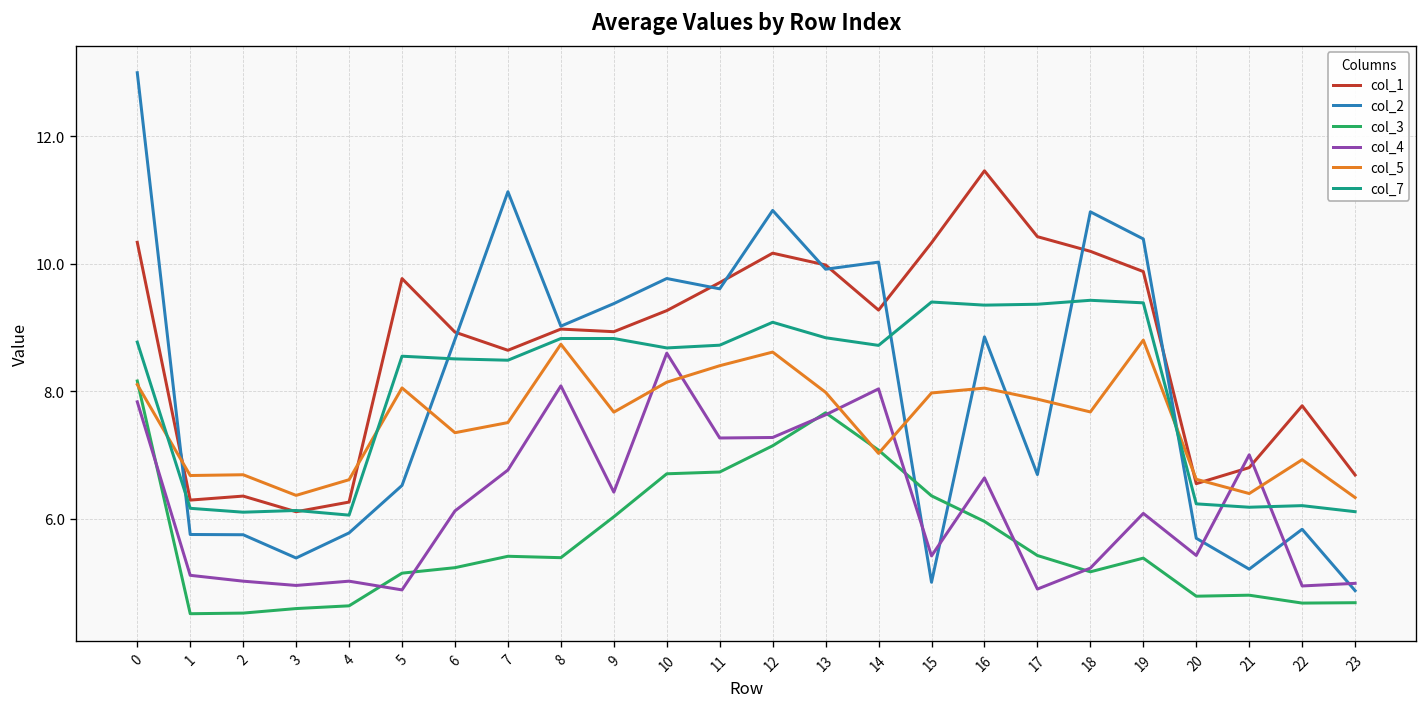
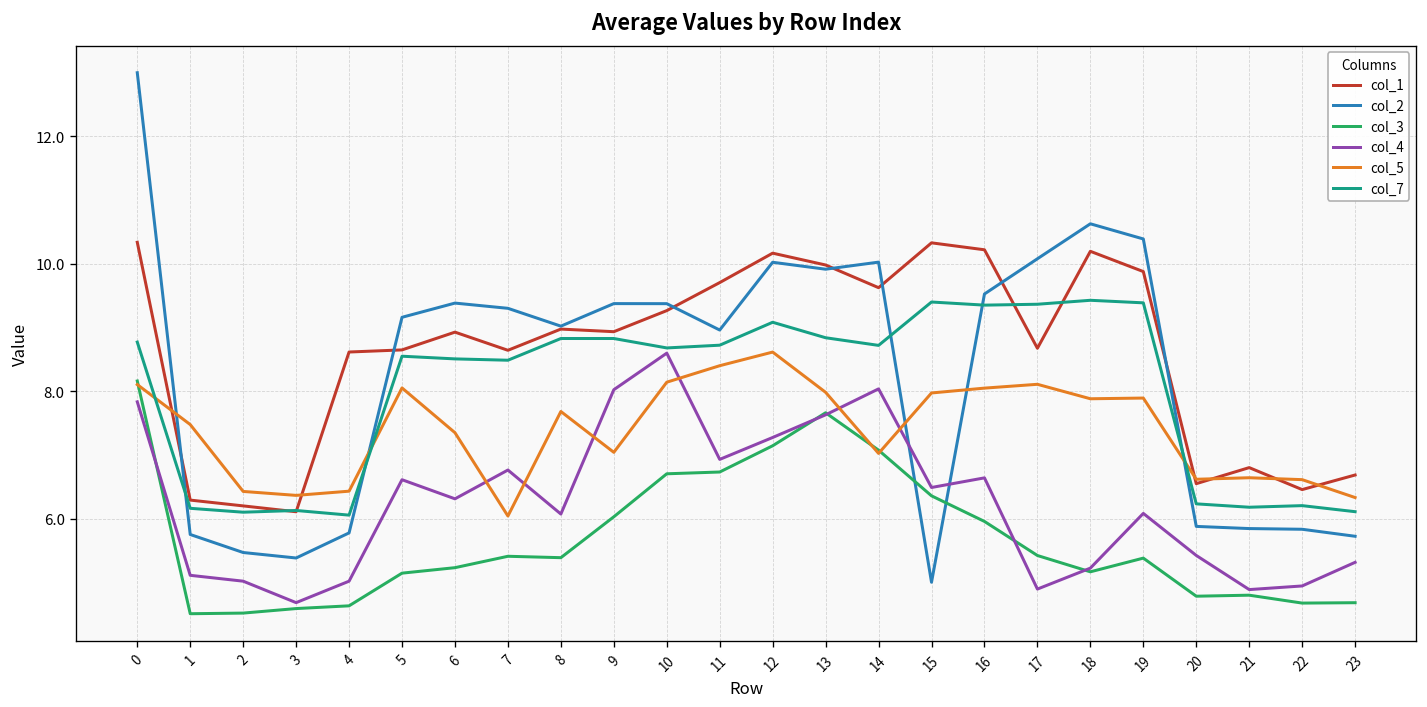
col_5, 1: 6.7 -> 7.5
col_1, 2: 6.4 -> 6.2
col_2, 2: 5.7 -> 5.5
col_5, 2: 6.7 -> 6.4
col_4, 3: 5.0 -> 4.7
col_1, 4: 6.3 -> 8.6
col_5, 4: 6.6 -> 6.4
col_1, 5: 9.8 -> 8.6
col_2, 5: 6.5 -> 9.2
col_4, 5: 4.9 -> 6.6
col_2, 6: 8.8 -> 9.4
col_4, 6: 6.1 -> 6.3
col_2, 7: 11.1 -> 9.3
col_5, 7: 7.5 -> 6.0
col_4, 8: 8.1 -> 6.1
col_5, 8: 8.7 -> 7.7
col_4, 9: 6.4 -> 8.0
col_5, 9: 7.7 -> 7.0
col_2, 10: 9.8 -> 9.4
col_2, 11: 9.6 -> 9.0
col_4, 11: 7.3 -> 6.9
col_2, 12: 10.8 -> 10.0
col_1, 14: 9.3 -> 9.6
col_4, 15: 5.4 -> 6.5
col_1, 16: 11.5 -> 10.2
col_2, 16: 8.9 -> 9.5
col_1, 17: 10.4 -> 8.7
col_2, 17: 6.7 -> 10.1
col_5, 17: 7.9 -> 8.1
col_2, 18: 10.8 -> 10.6
col_5, 18: 7.7 -> 7.9
col_5, 19: 8.8 -> 7.9
col_2, 20: 5.7 -> 5.9
col_2, 21: 5.2 -> 5.8
col_4, 21: 7.0 -> 4.9
col_5, 21: 6.4 -> 6.6
col_1, 22: 7.8 -> 6.5
col_5, 22: 6.9 -> 6.6
col_2, 23: 4.9 -> 5.7
col_4, 23: 5.0 -> 5.3
